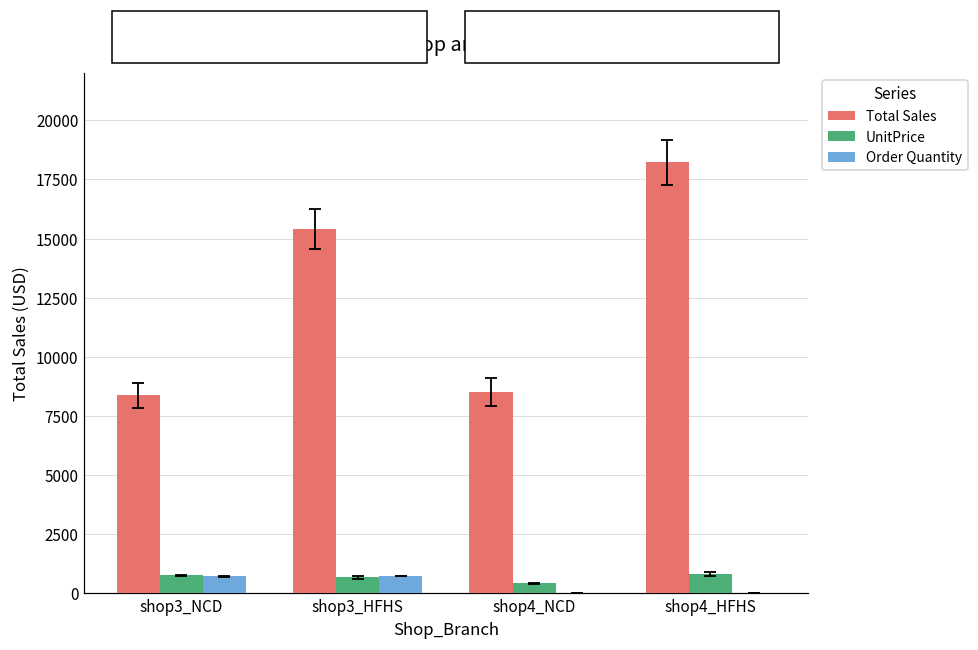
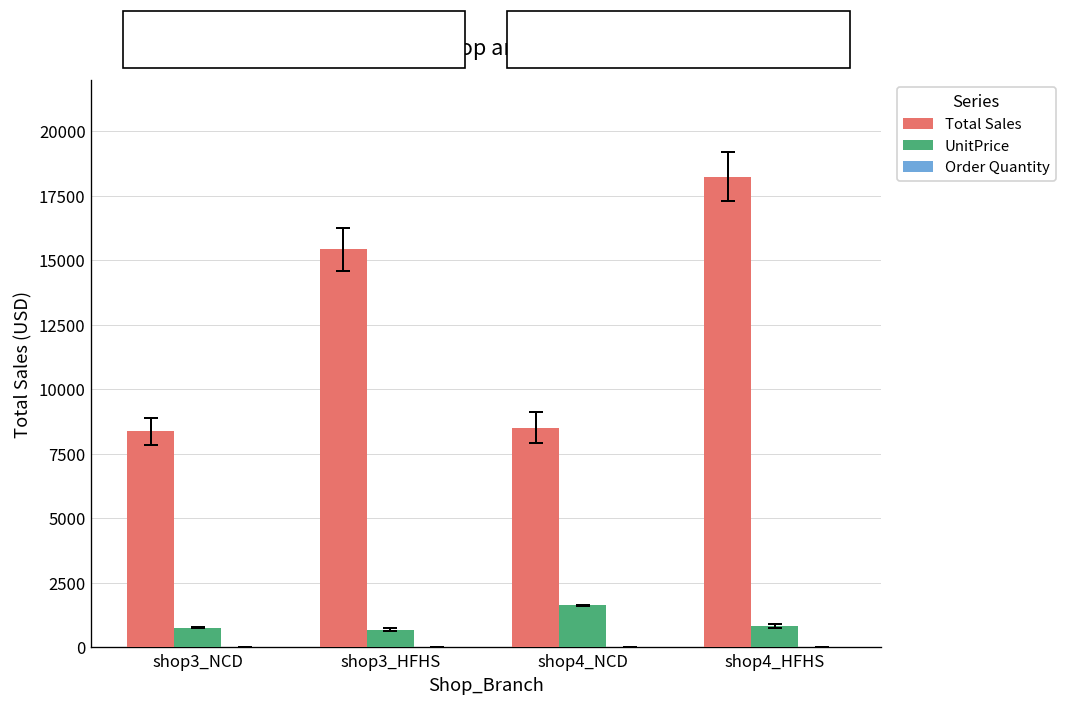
Order Quantity, shop3_NCD: 700 -> 0
Order Quantity, shop3_HFHS: 700 -> 0
UnitPrice, shop4_NCD: 400 -> 1600
